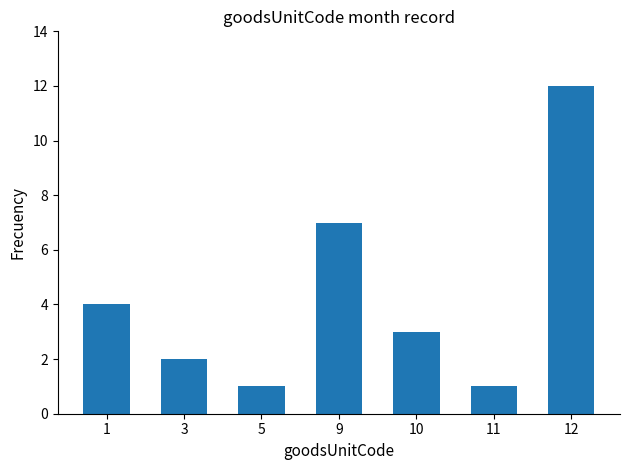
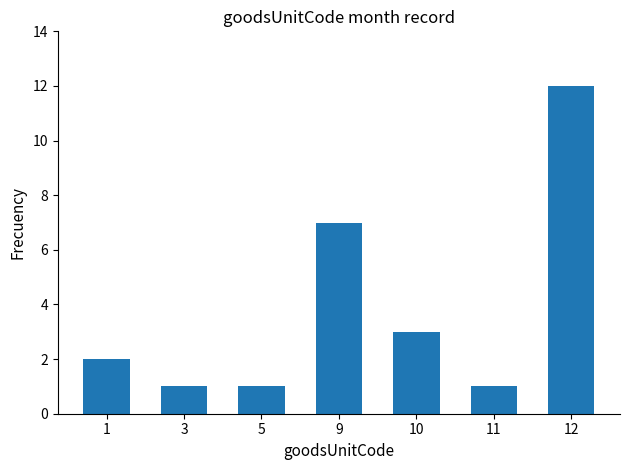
1: 4 -> 2
3: 2 -> 1
